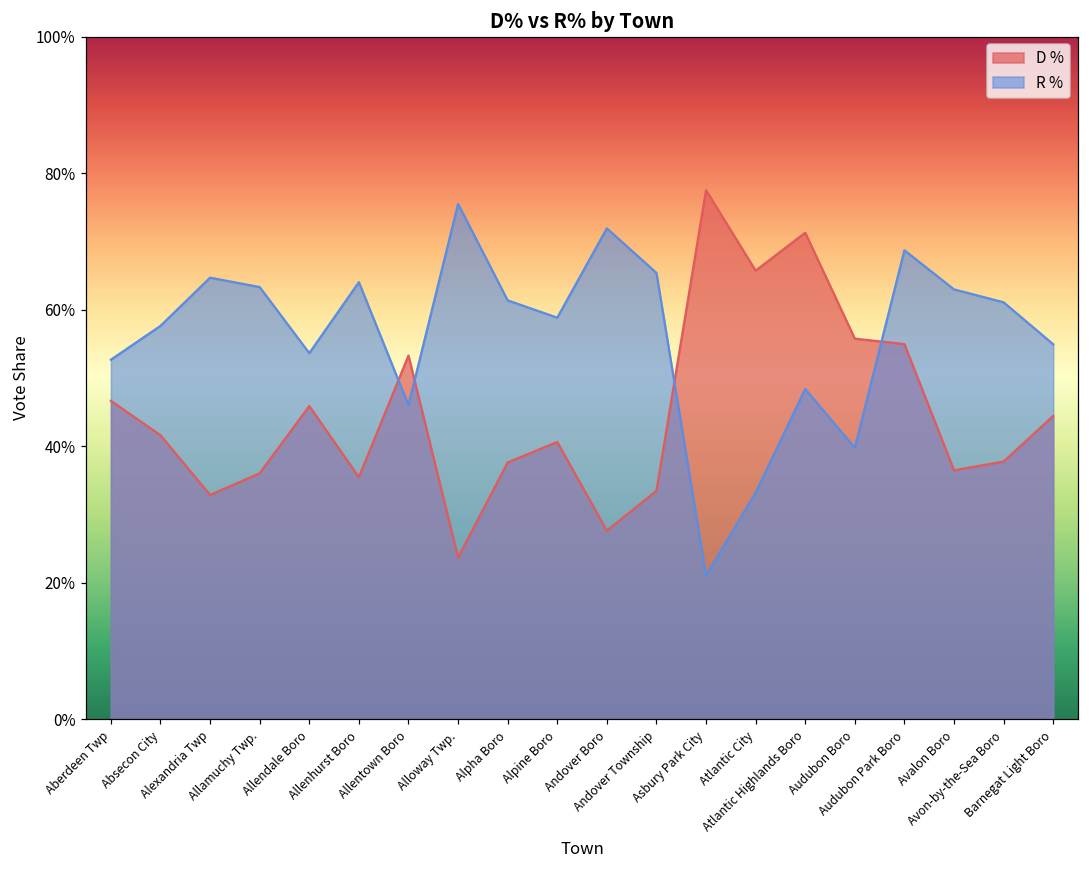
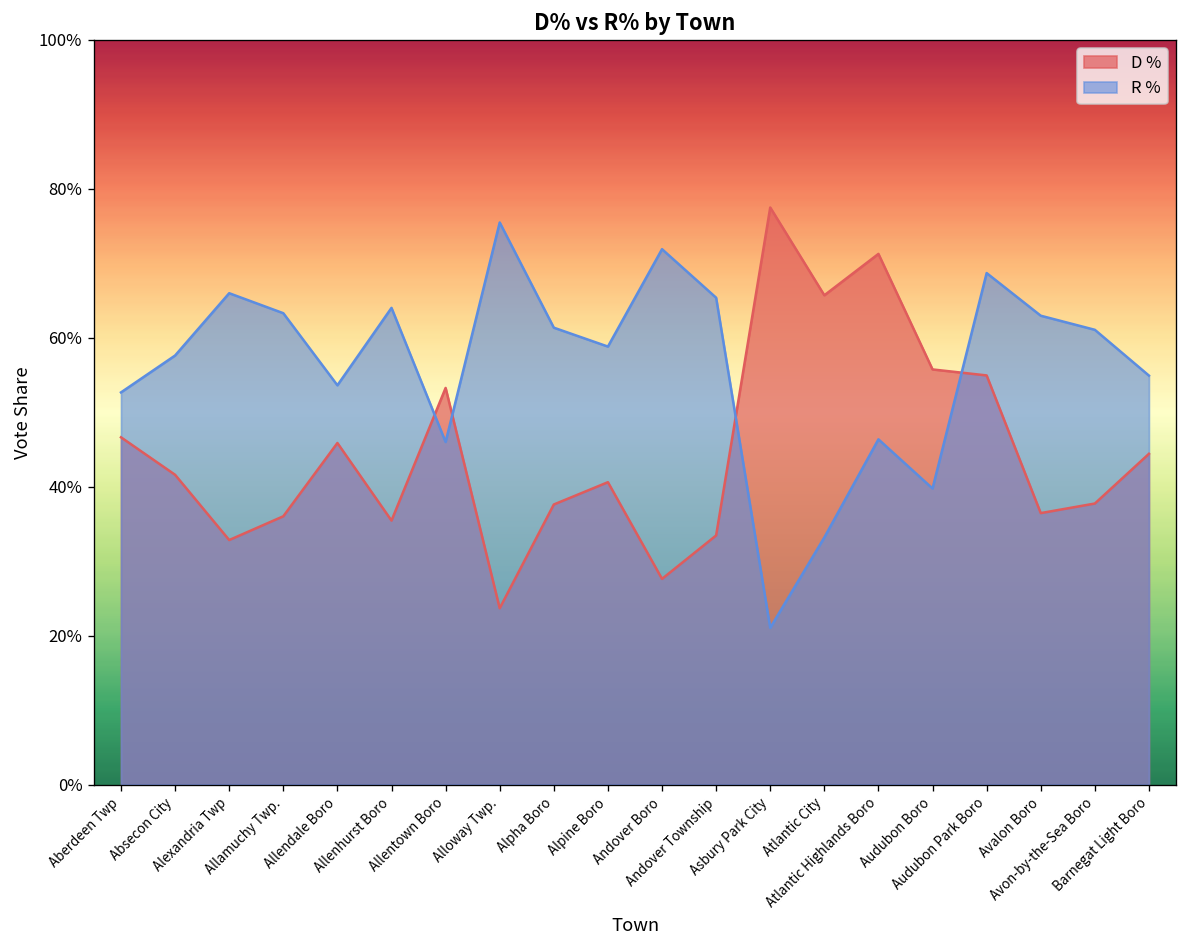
R %, Alexandria Twp: 65% -> 66%
R %, Atlantic Highlands Boro: 48% -> 46%
